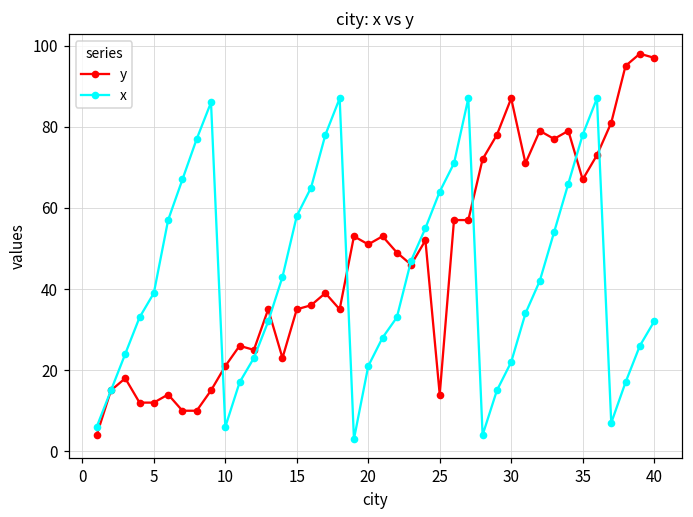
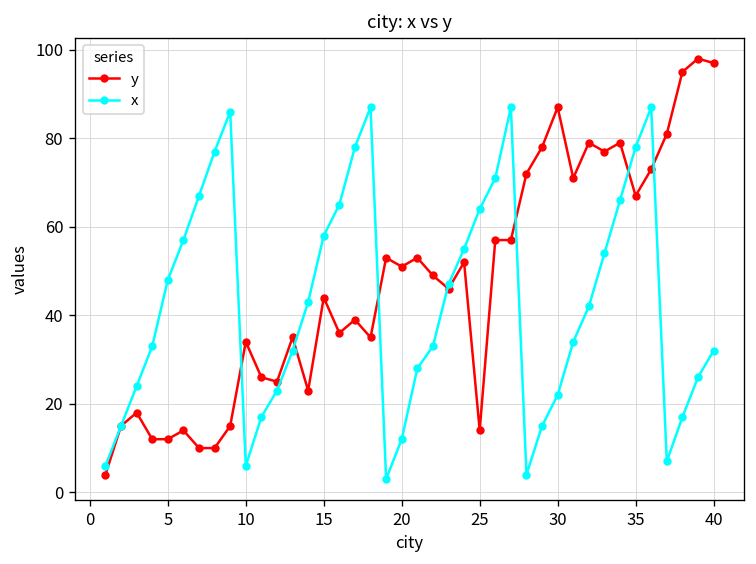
x, 5: 39 -> 48
y, 10: 21 -> 34
y, 15: 35 -> 44
x, 20: 21 -> 12
